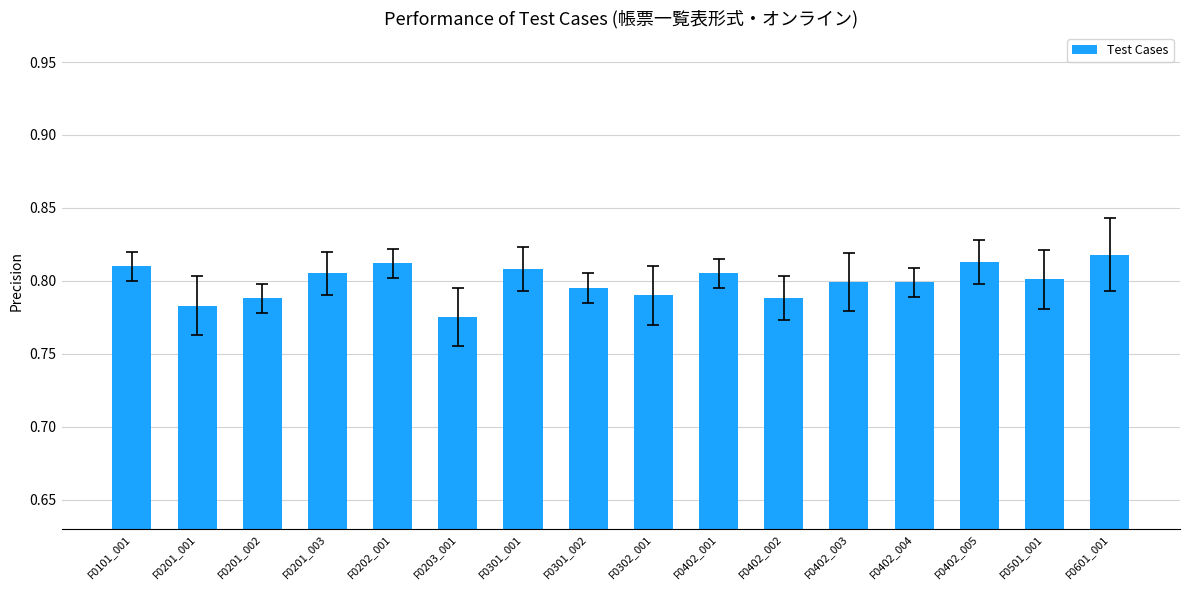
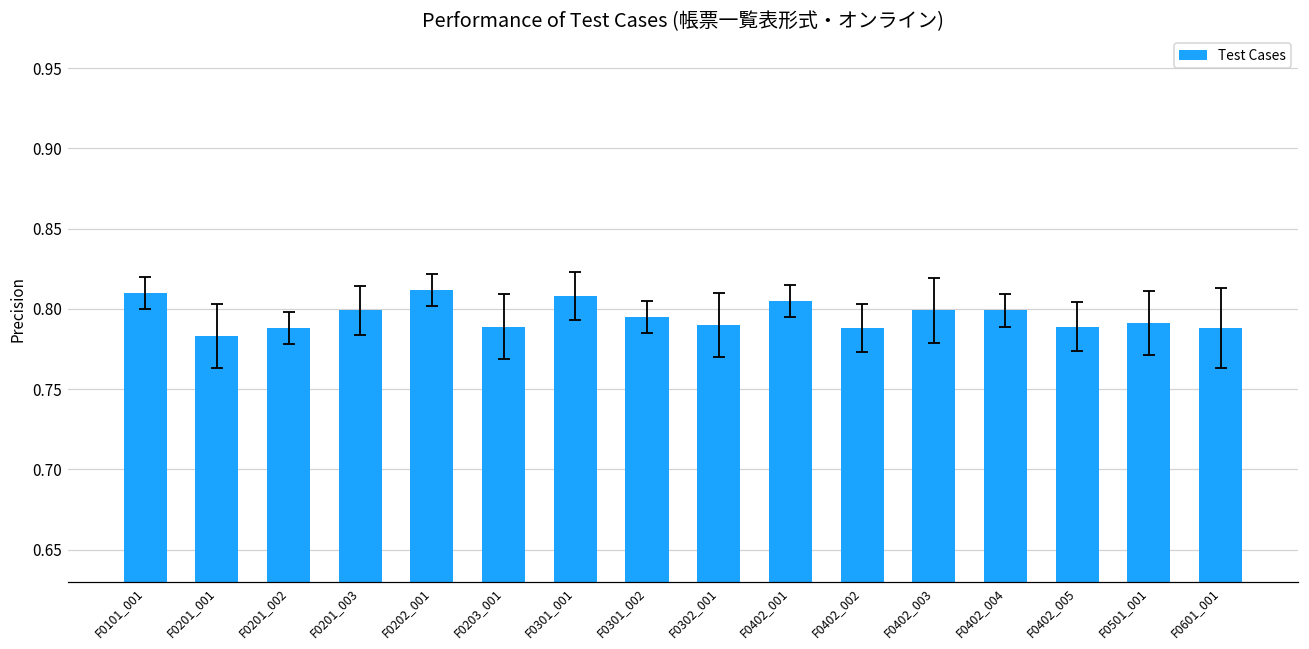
Test Cases, F0201_003: 0.805 -> 0.799
Test Cases, F0203_001: 0.775 -> 0.789
Test Cases, F0402_005: 0.813 -> 0.789
Test Cases, F0501_001: 0.801 -> 0.791
Test Cases, F0601_001: 0.818 -> 0.788
